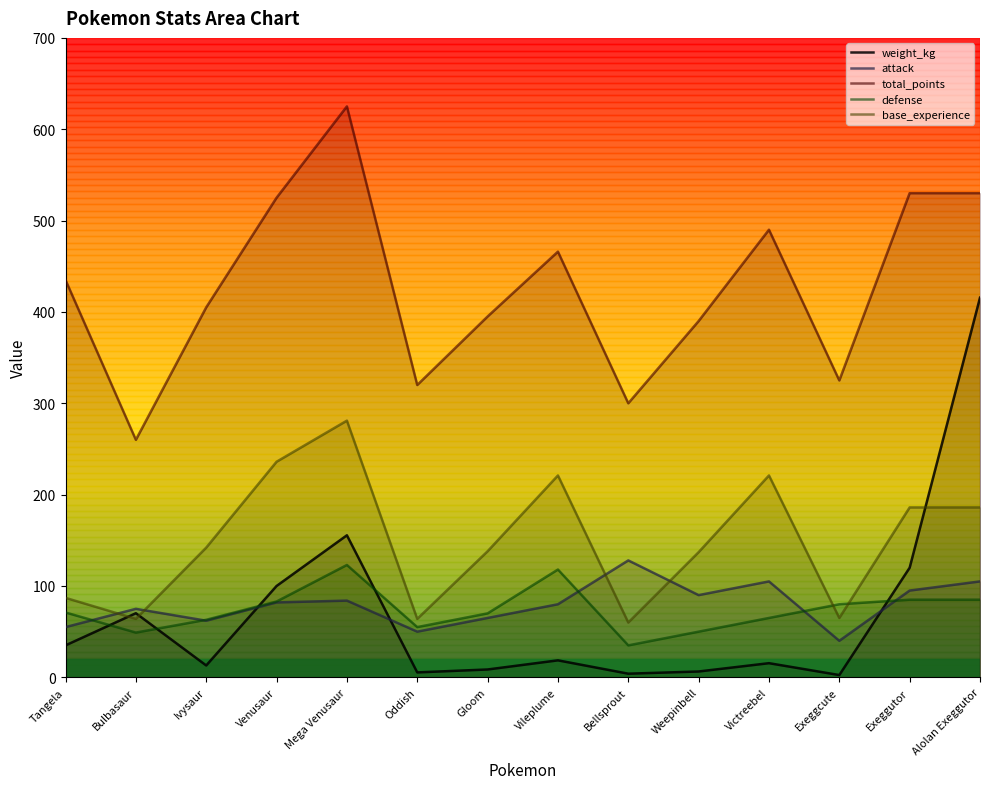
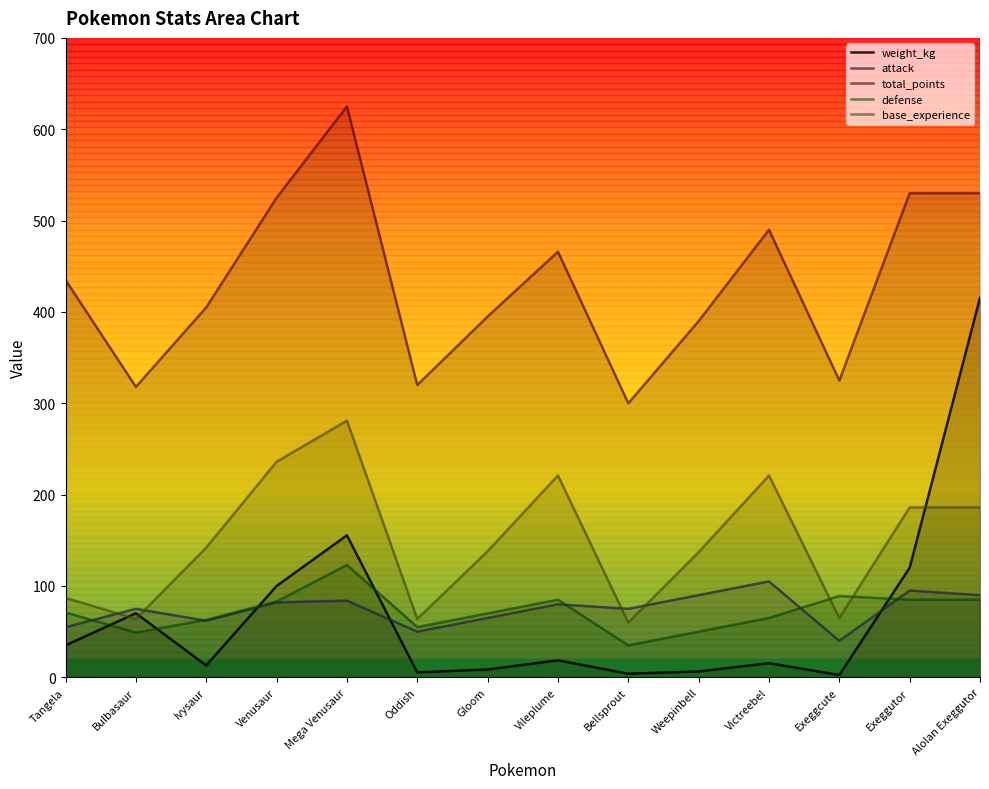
total_points, Bulbasaur: 260 -> 320
defense, Vileplume: 120 -> 90
attack, Bellsprout: 130 -> 80
defense, Exeggcute: 80 -> 90
attack, Alolan Exeggutor: 110 -> 90
